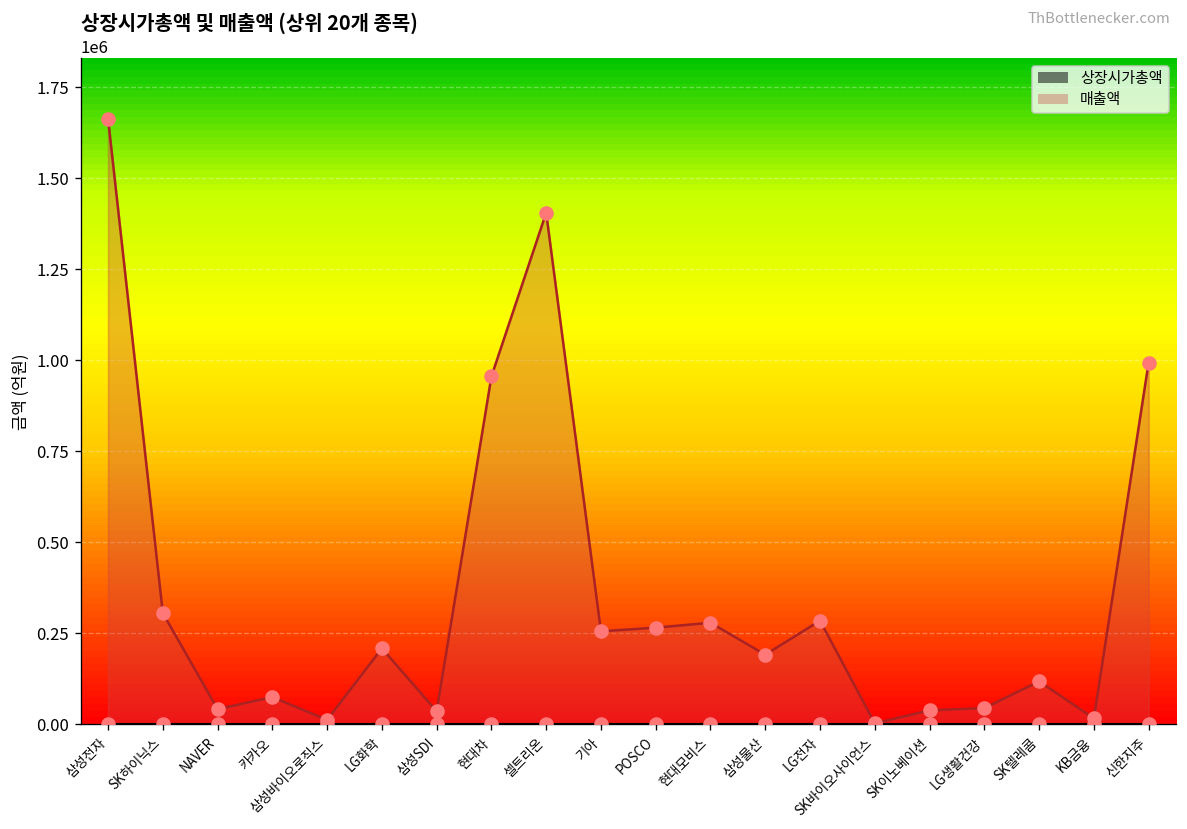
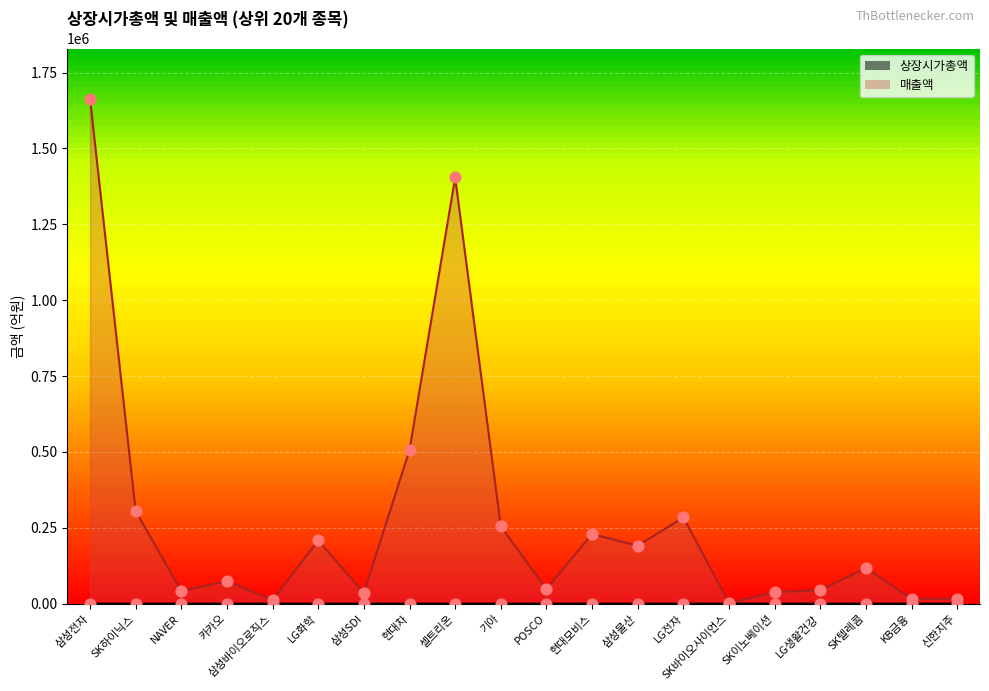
매출액, 현대차: 950000 -> 510000
매출액, POSCO: 270000 -> 50000
매출액, 현대모비스: 280000 -> 230000
매출액, 신한지주: 990000 -> 20000
